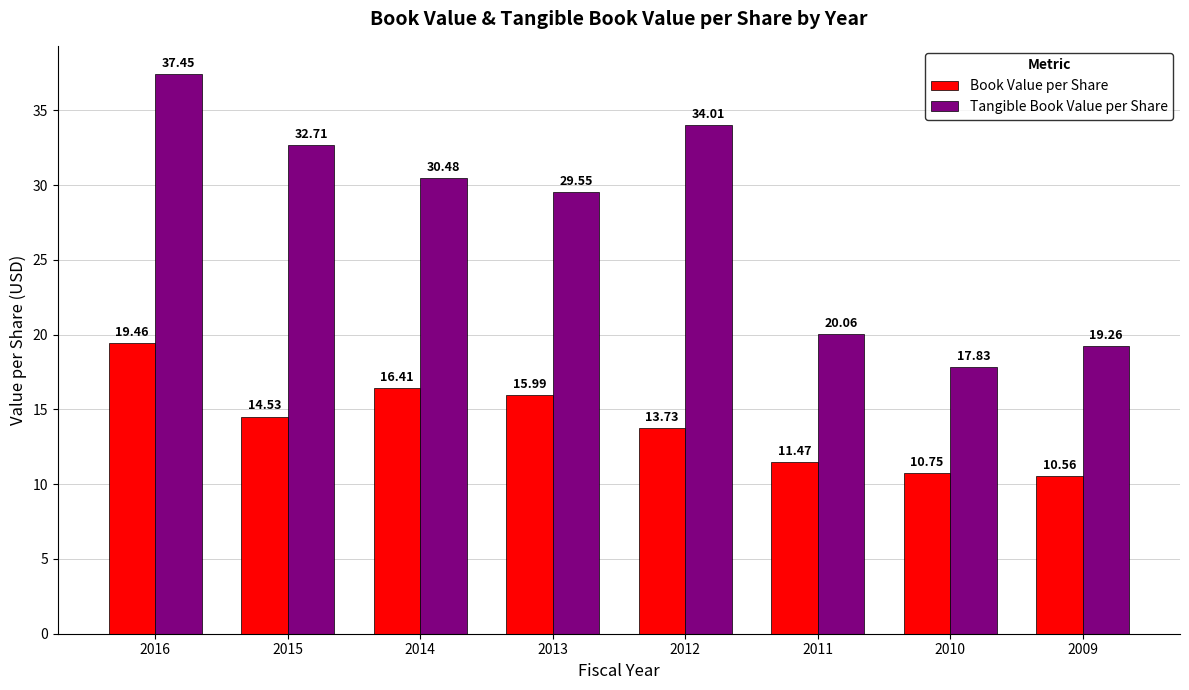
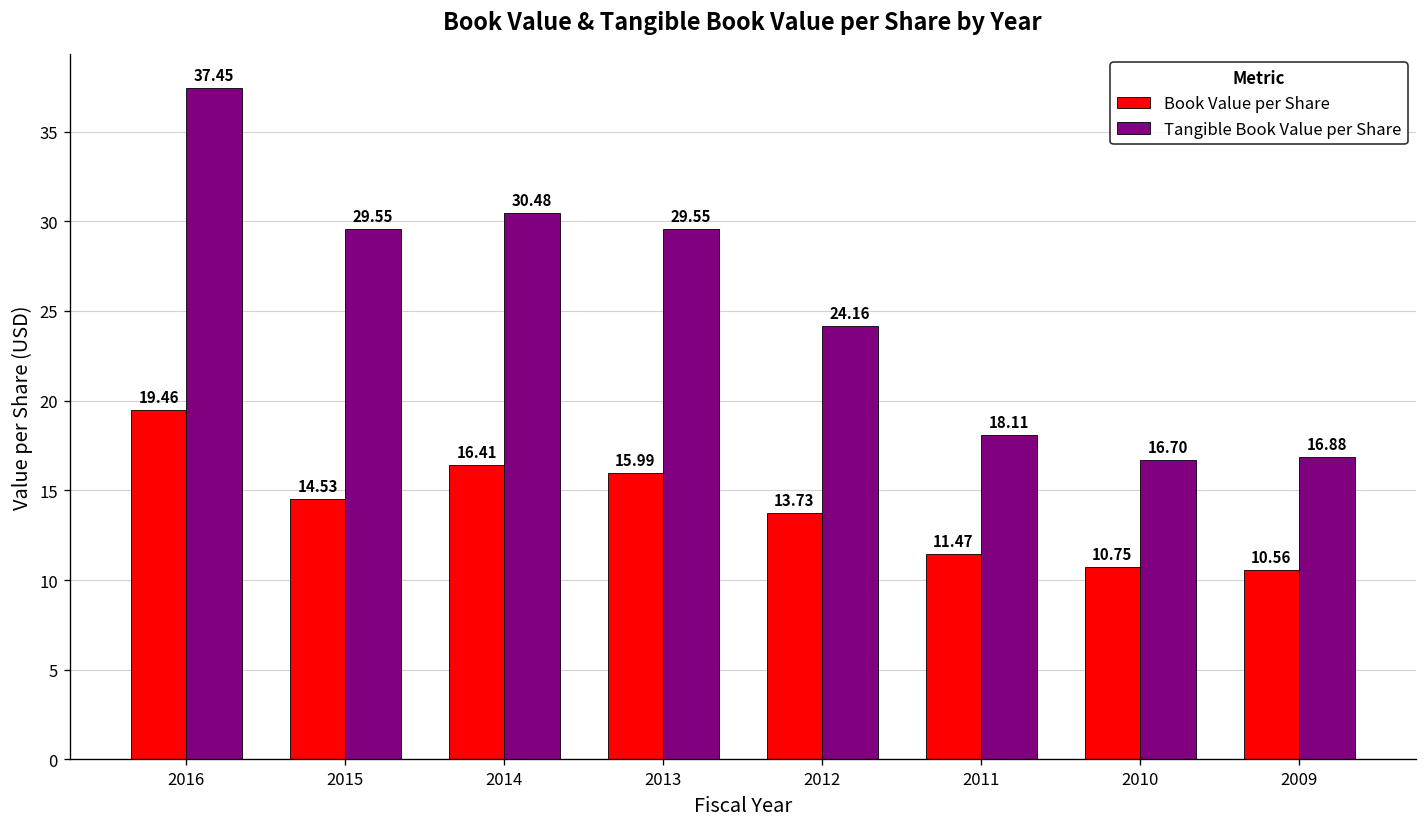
Tangible Book Value per Share, 2015: 32.71 -> 29.55
Tangible Book Value per Share, 2012: 34.01 -> 24.16
Tangible Book Value per Share, 2011: 20.06 -> 18.11
Tangible Book Value per Share, 2010: 17.83 -> 16.70
Tangible Book Value per Share, 2009: 19.26 -> 16.88
